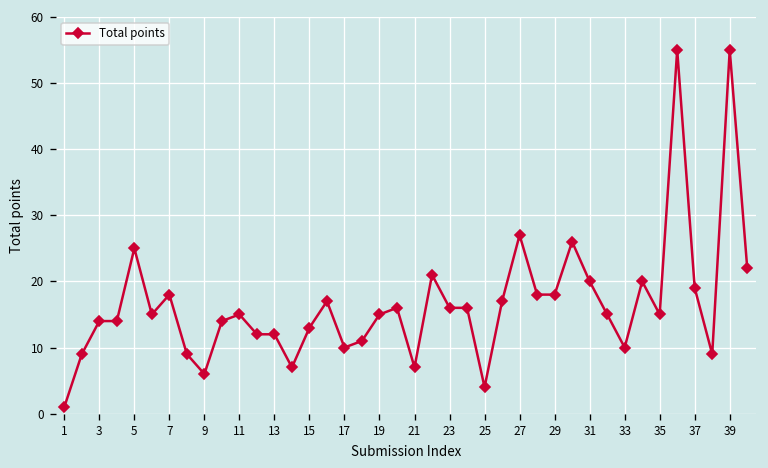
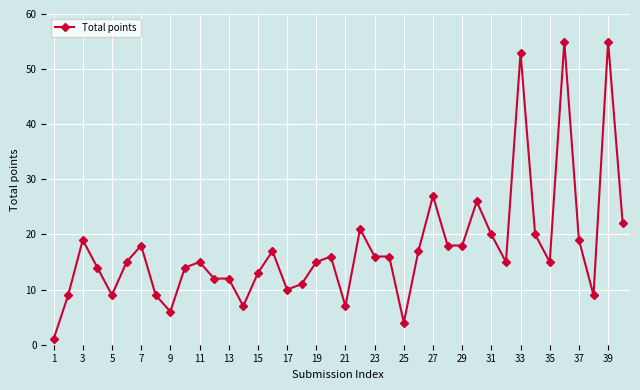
3: 14 -> 19
5: 25 -> 9
33: 10 -> 53
